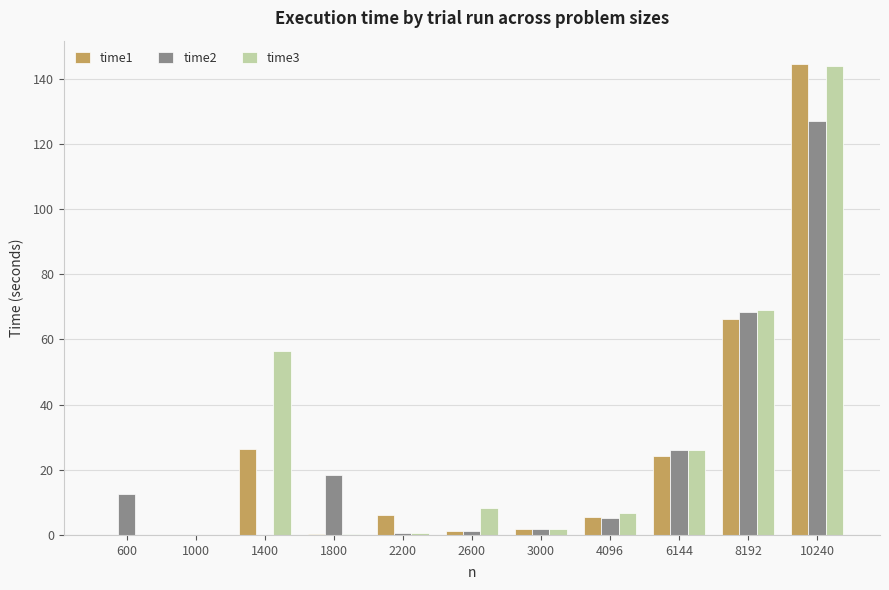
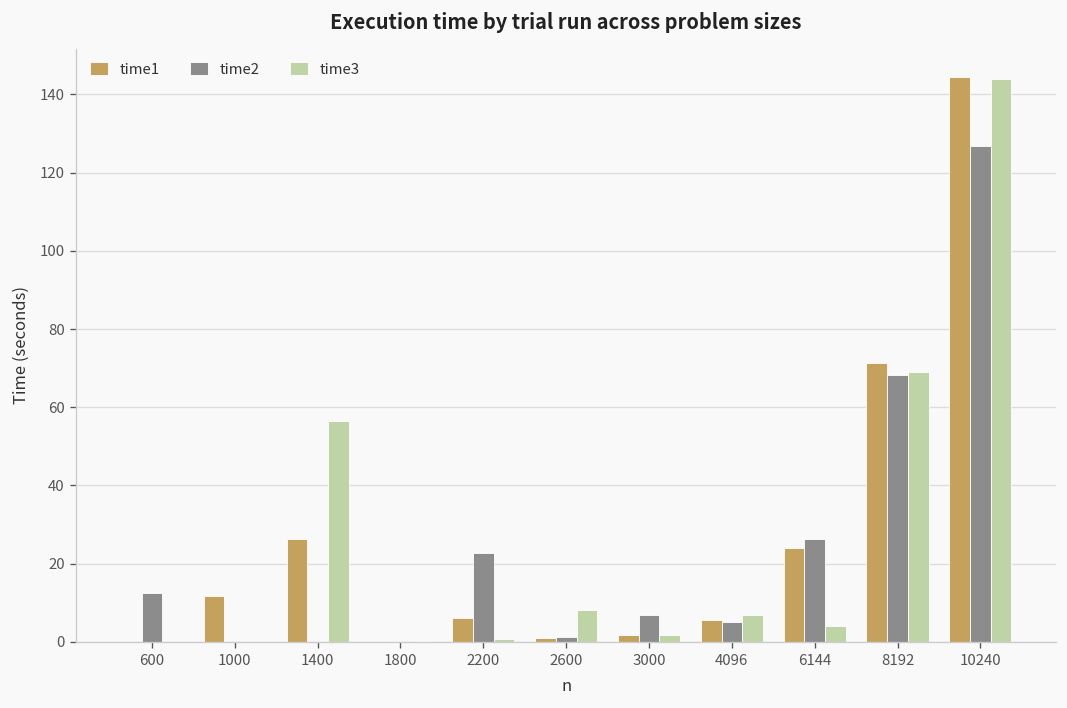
time1, 1000: 0 -> 12
time2, 1800: 19 -> 0
time2, 2200: 1 -> 23
time2, 3000: 2 -> 7
time3, 6144: 26 -> 4
time1, 8192: 66 -> 71
